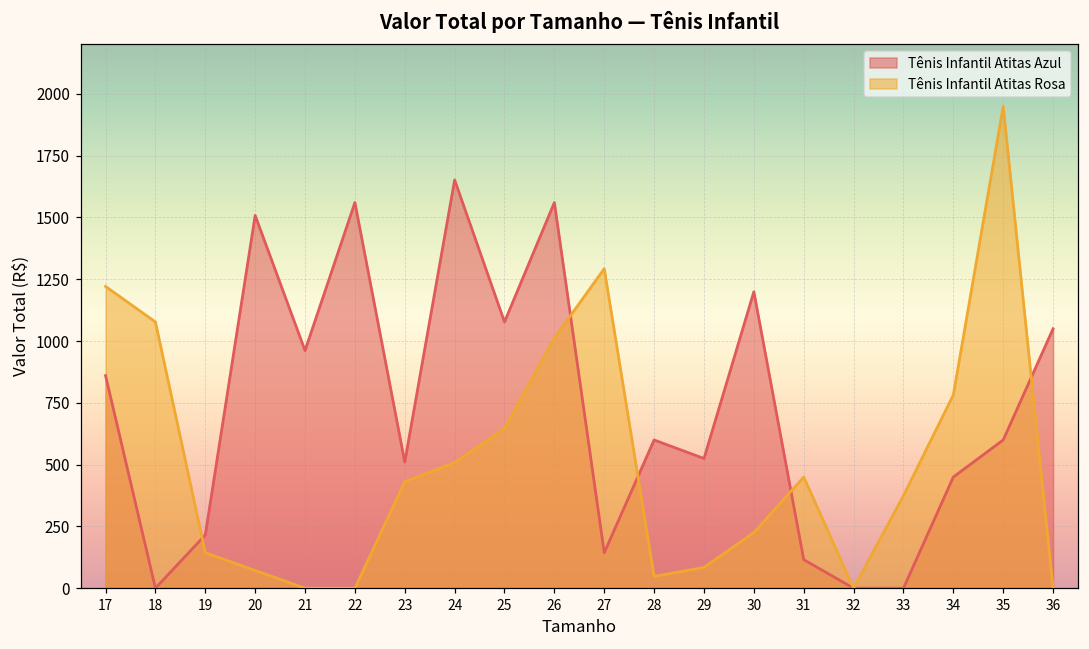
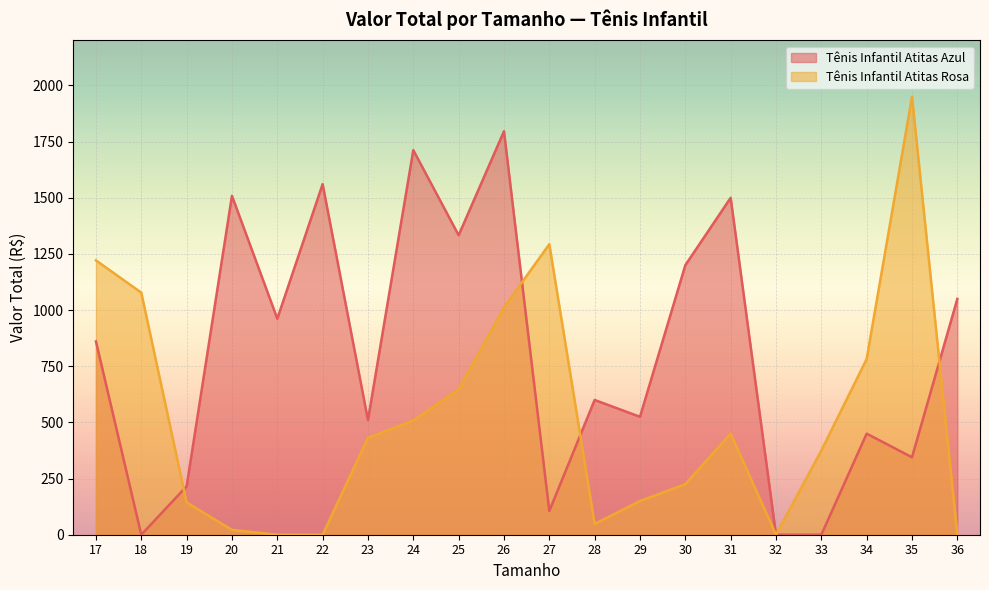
Tênis Infantil Atitas Rosa, 20: 70 -> 20
Tênis Infantil Atitas Azul, 24: 1650 -> 1710
Tênis Infantil Atitas Azul, 25: 1080 -> 1330
Tênis Infantil Atitas Azul, 26: 1560 -> 1800
Tênis Infantil Atitas Azul, 27: 140 -> 110
Tênis Infantil Atitas Rosa, 29: 80 -> 150
Tênis Infantil Atitas Azul, 31: 120 -> 1500
Tênis Infantil Atitas Azul, 35: 600 -> 340
